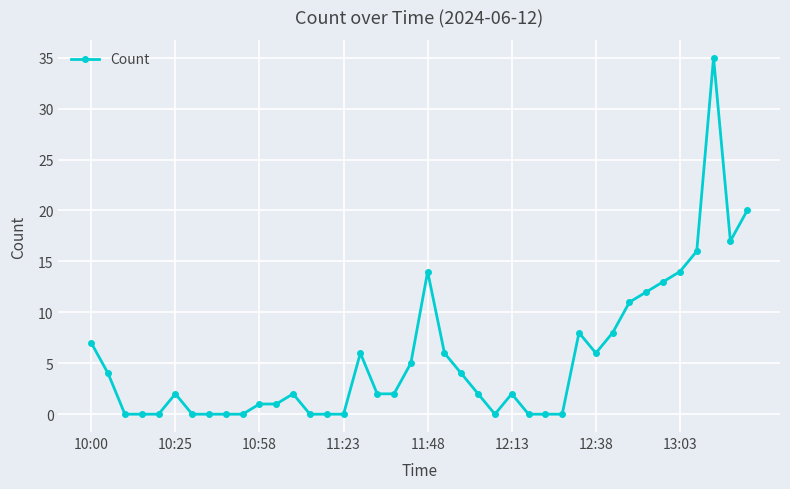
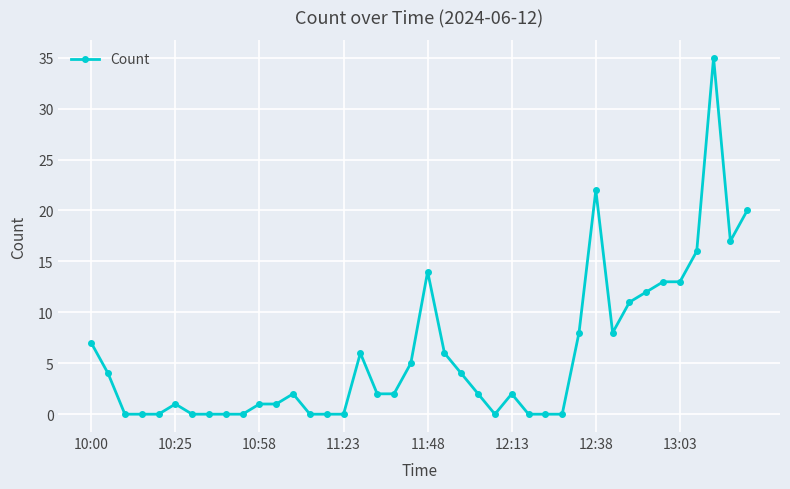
10:25: 2 -> 1
12:38: 6 -> 22
13:03: 14 -> 13
